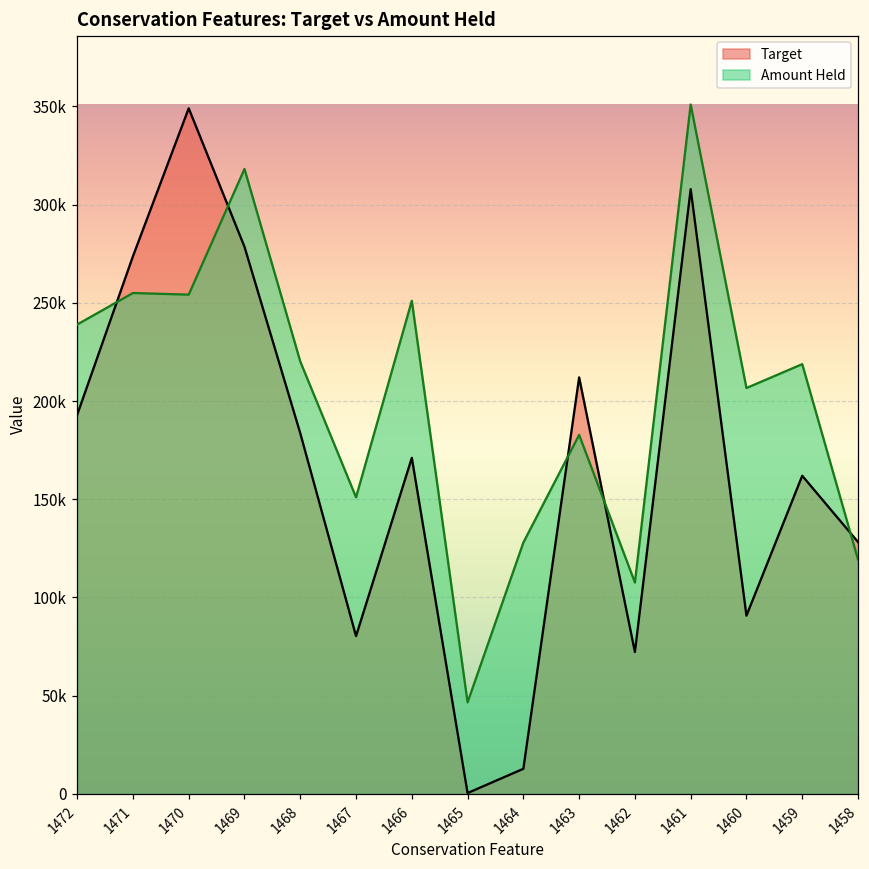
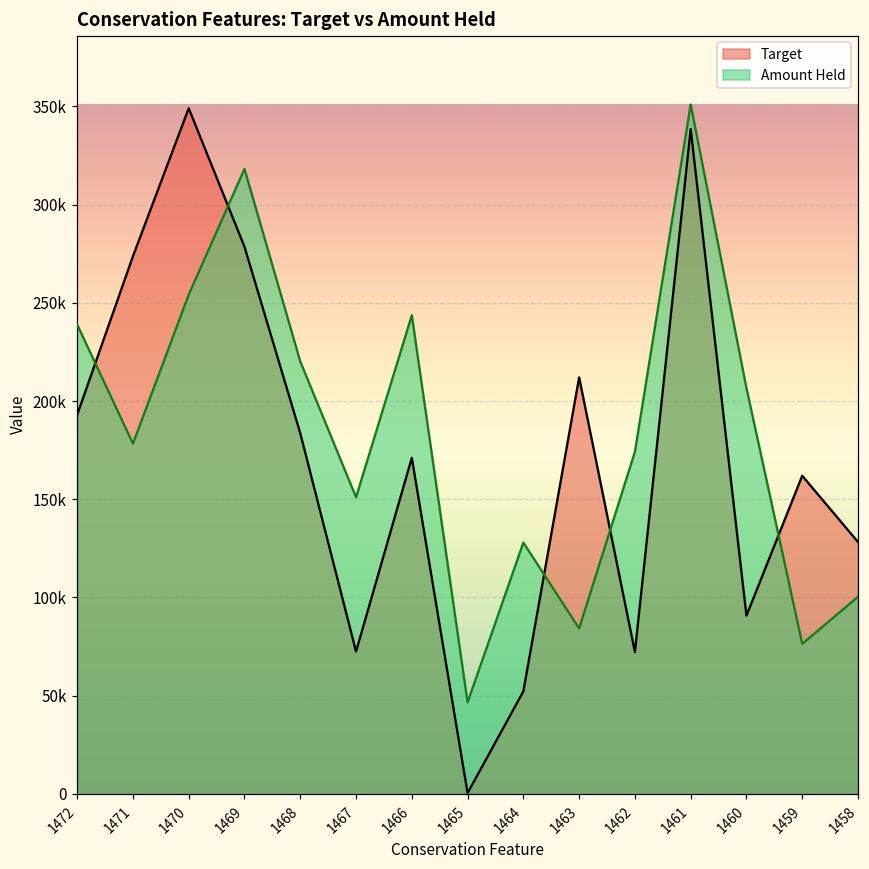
Amount Held, 1471: 255000 -> 178000
Target, 1467: 80000 -> 72000
Amount Held, 1466: 251000 -> 244000
Target, 1464: 13000 -> 52000
Amount Held, 1463: 183000 -> 84000
Amount Held, 1462: 108000 -> 174000
Target, 1461: 308000 -> 338000
Amount Held, 1459: 219000 -> 76000
Amount Held, 1458: 119000 -> 100000
